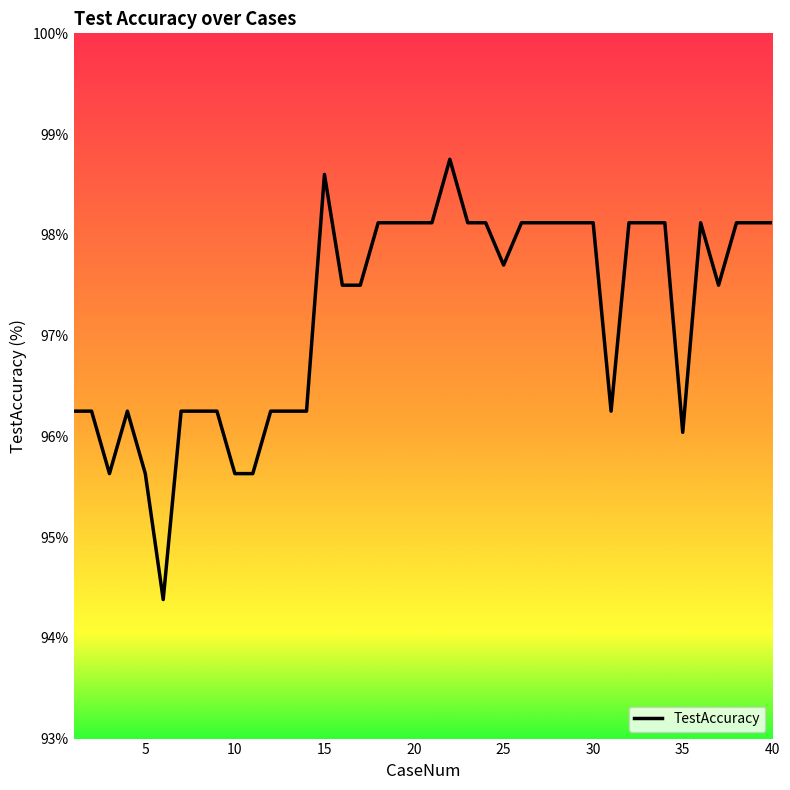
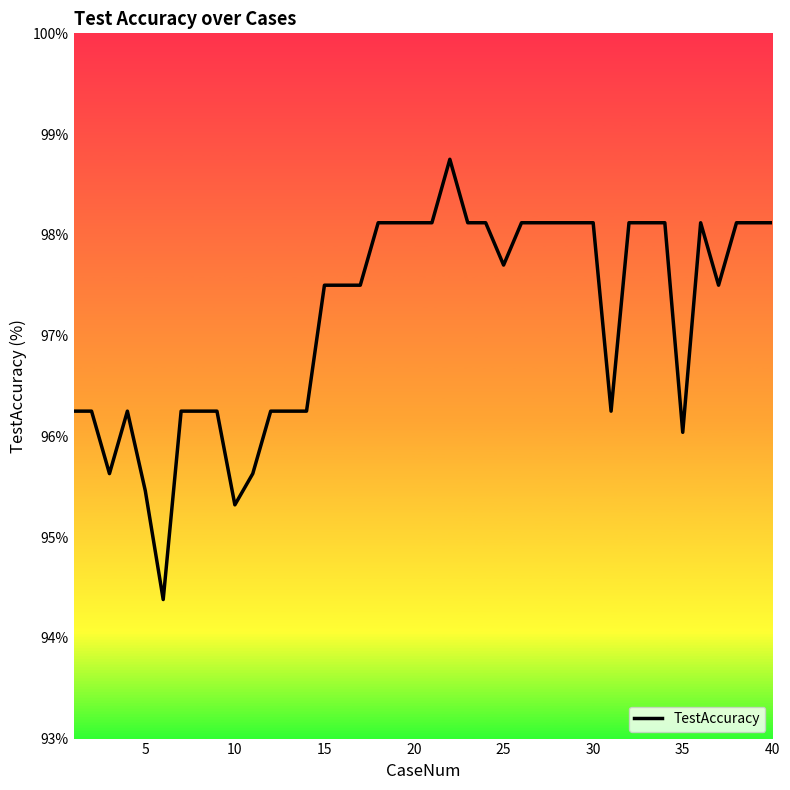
5: 95.63% -> 95.46%
10: 95.63% -> 95.32%
15: 98.6% -> 97.5%
